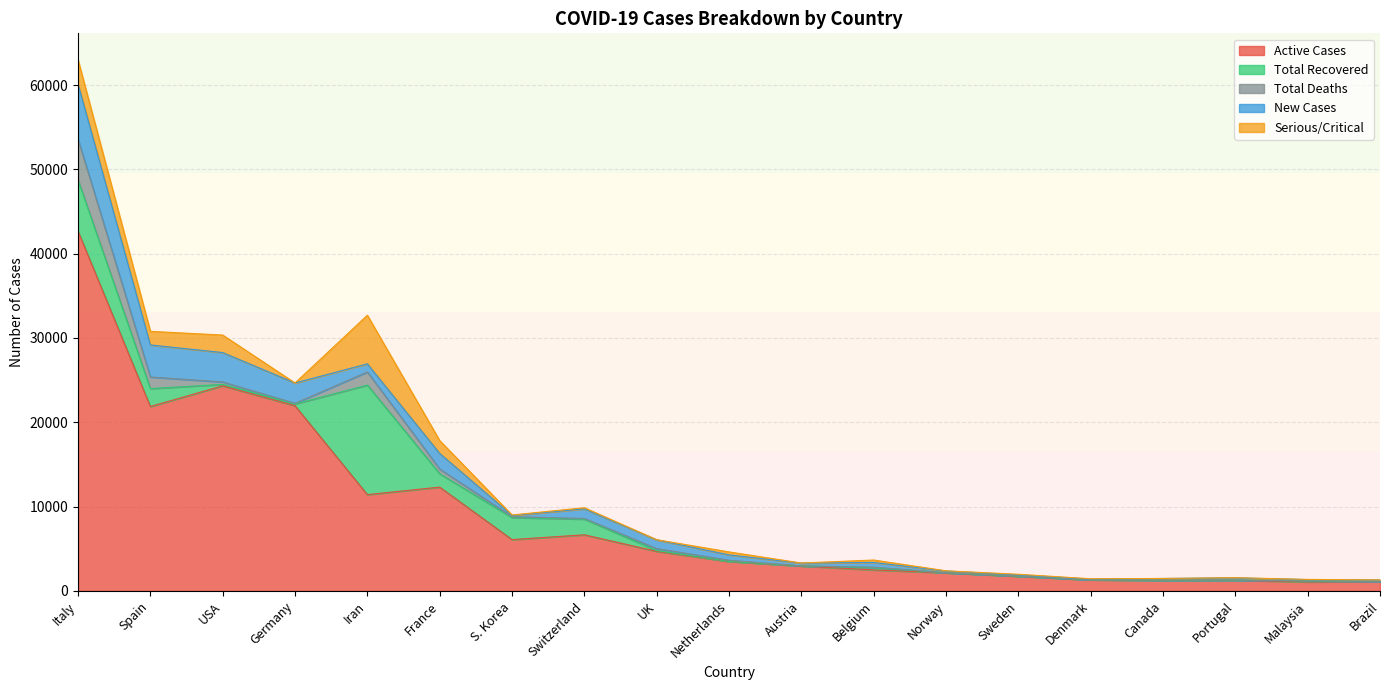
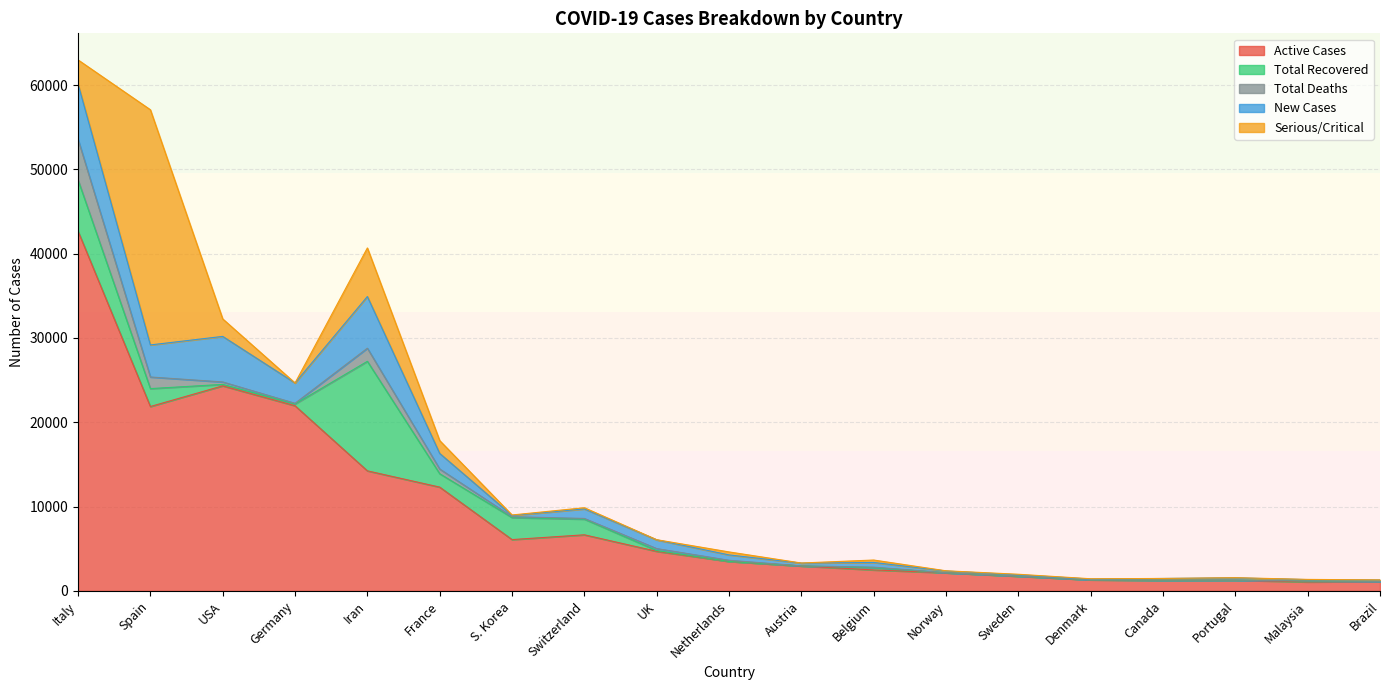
Serious/Critical, Spain: 2000 -> 28000
New Cases, USA: 3000 -> 5000
Active Cases, Iran: 11000 -> 14000
New Cases, Iran: 1000 -> 6000
